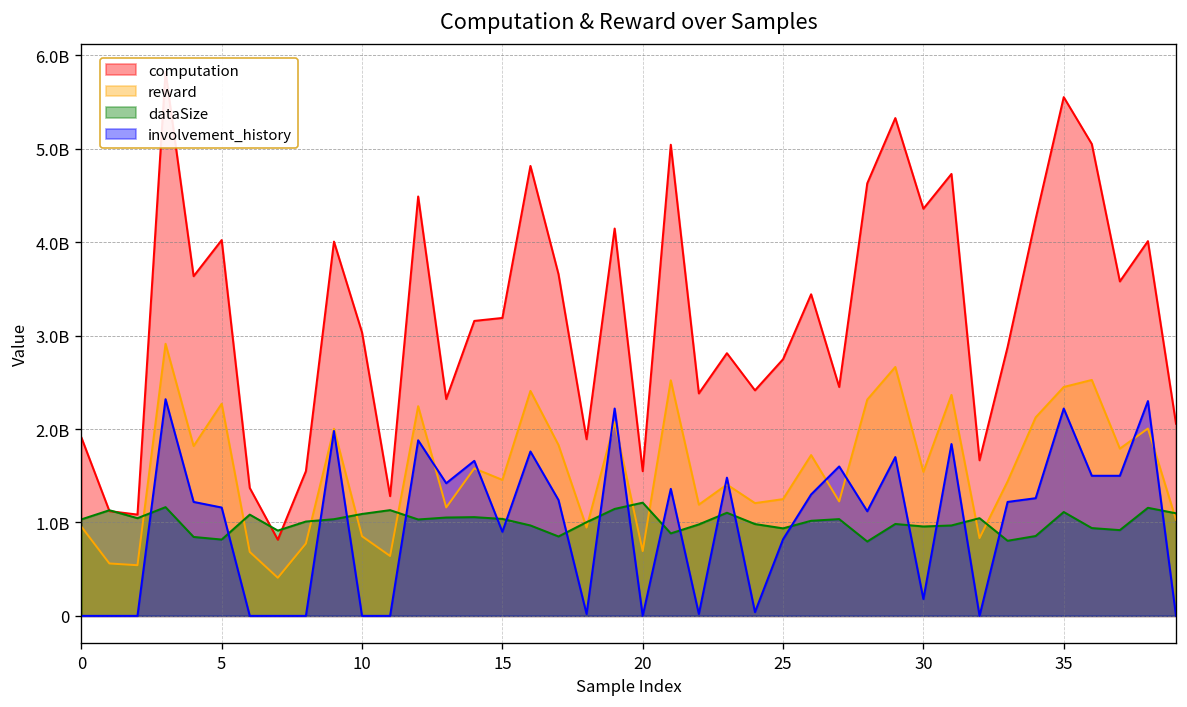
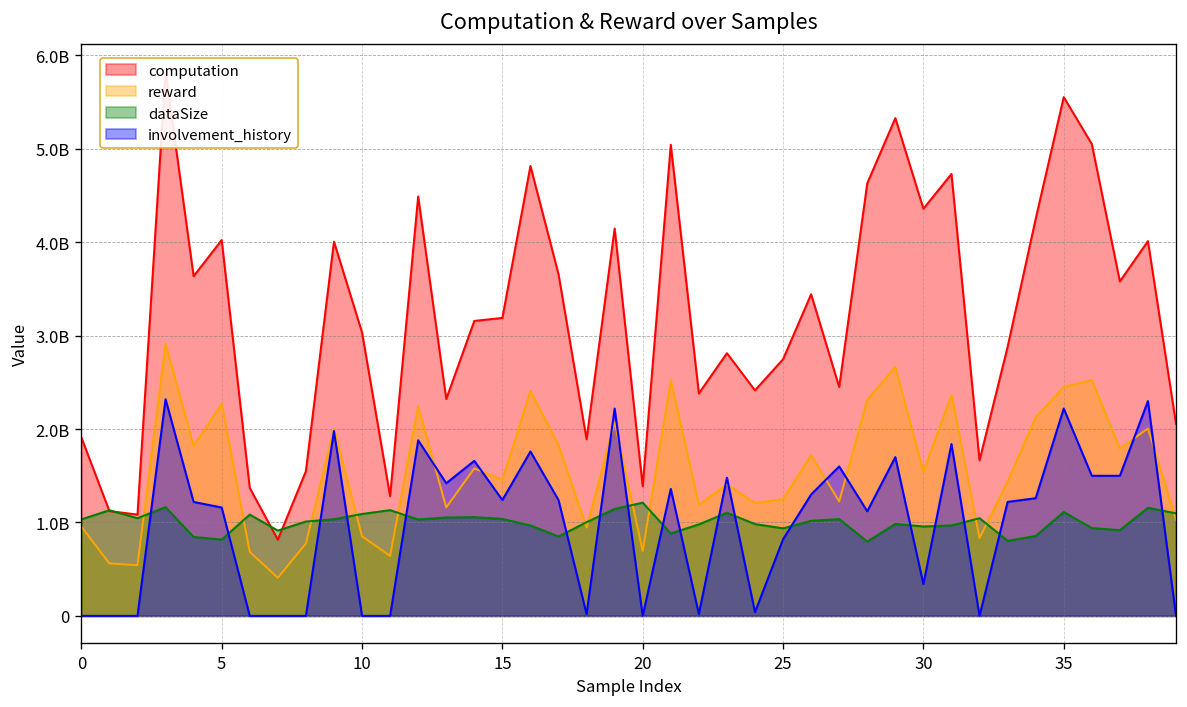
involvement_history, 15: 900000000 -> 1200000000
computation, 20: 1500000000 -> 1400000000
involvement_history, 30: 200000000 -> 300000000
